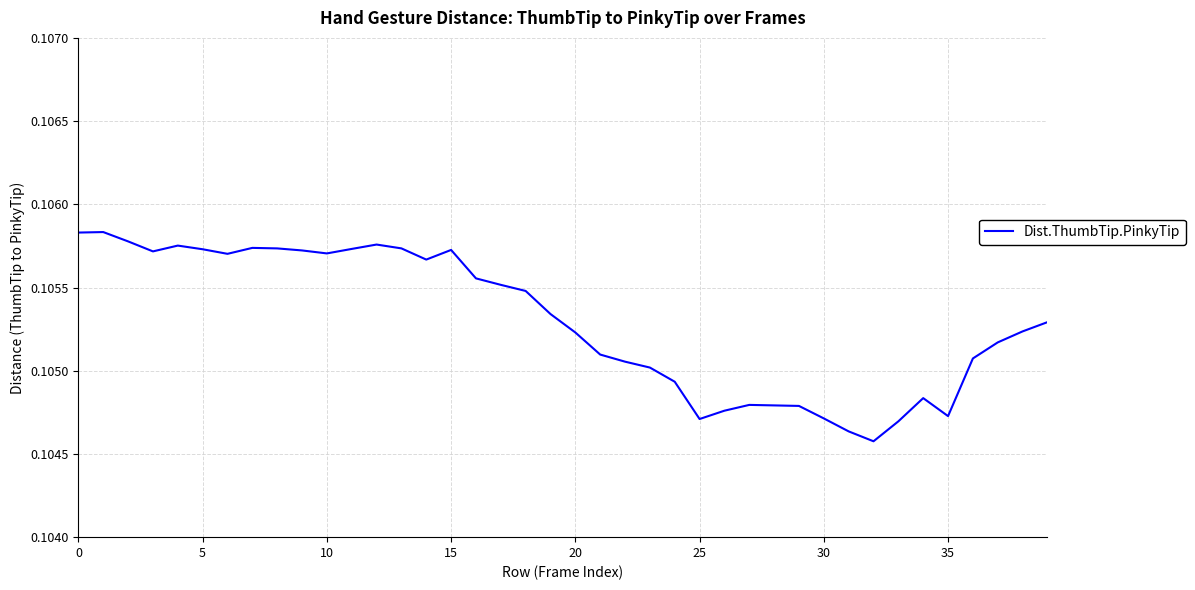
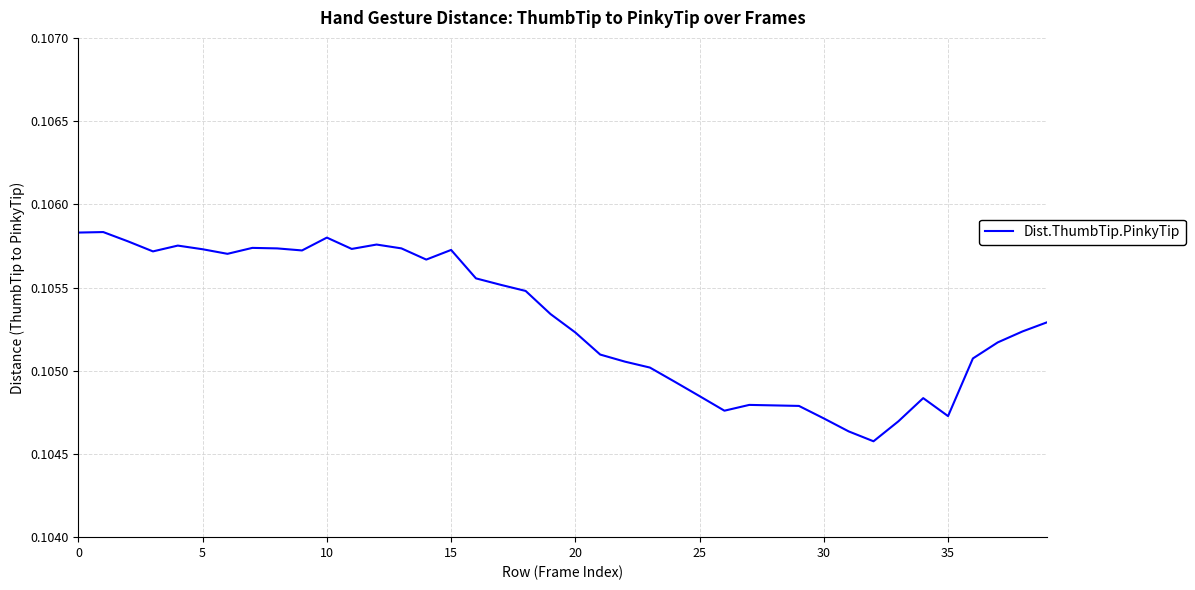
10: 0.10570 -> 0.10580
25: 0.10471 -> 0.10485
